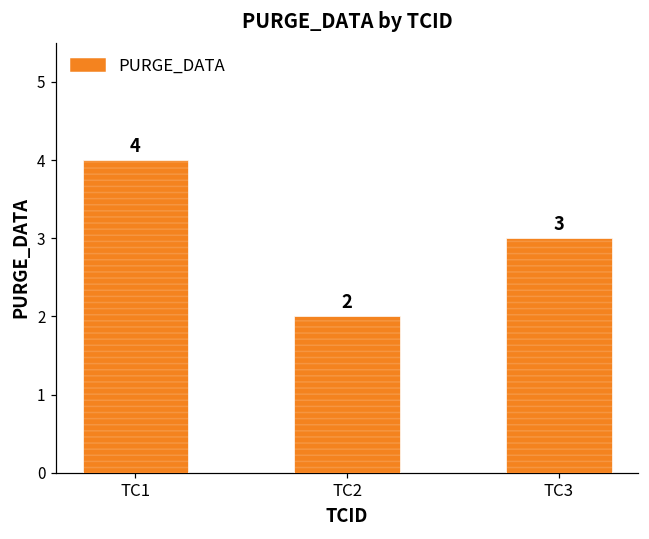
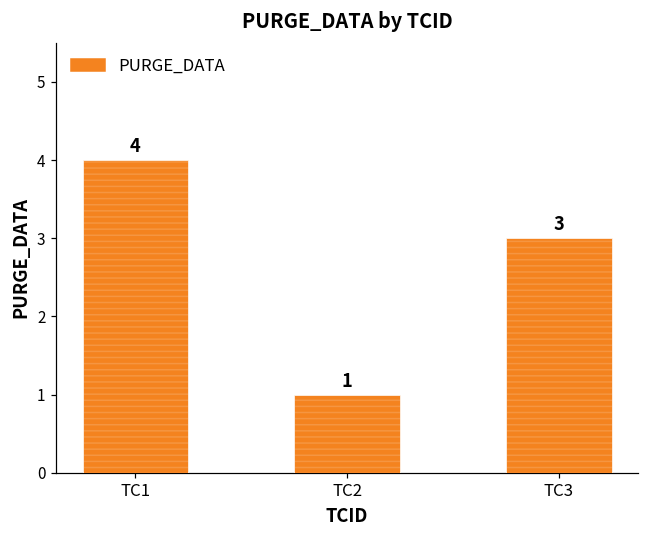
TC2: 2 -> 1
